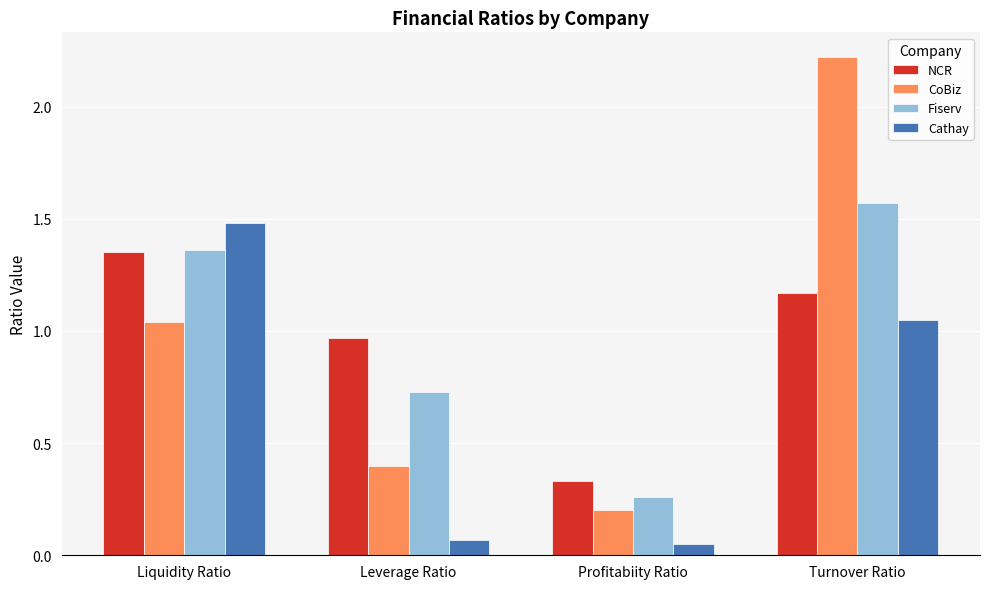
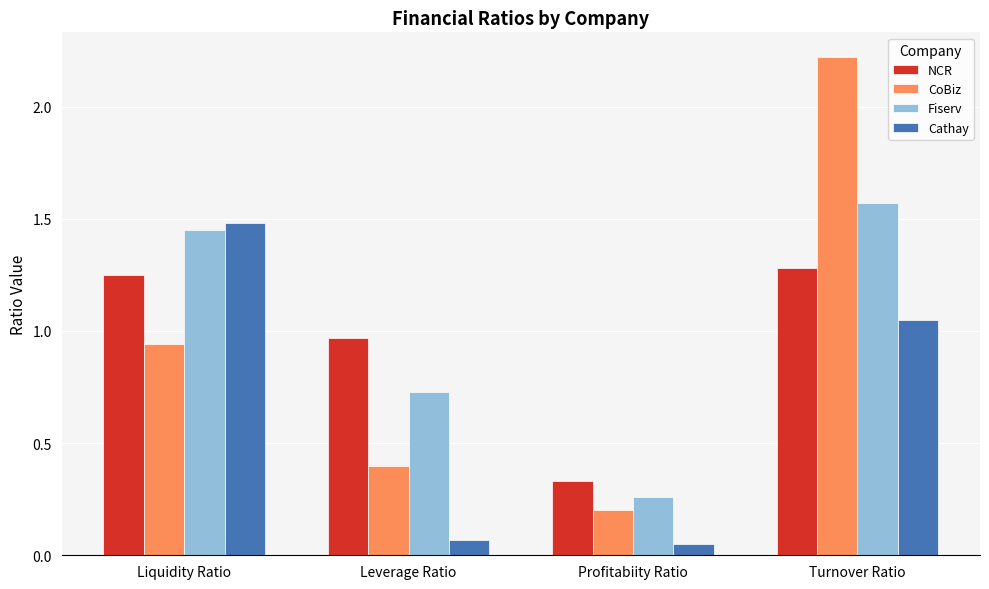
NCR, Liquidity Ratio: 1.35 -> 1.25
CoBiz, Liquidity Ratio: 1.04 -> 0.94
Fiserv, Liquidity Ratio: 1.36 -> 1.45
NCR, Turnover Ratio: 1.17 -> 1.28
